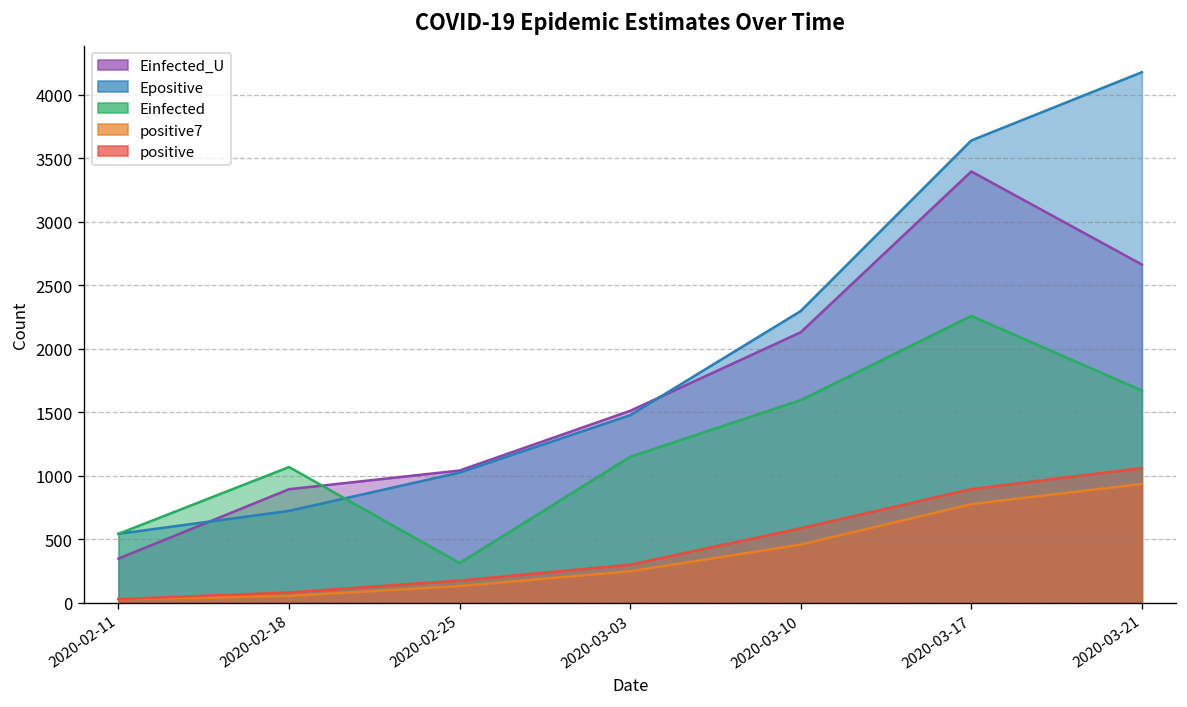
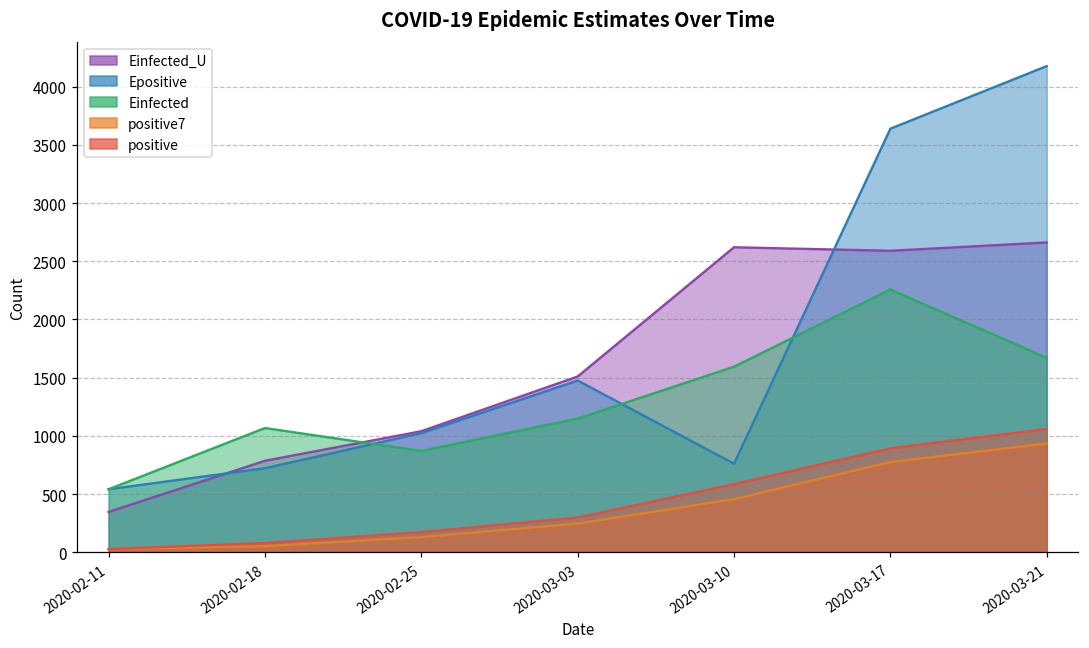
Einfected_U, 2020-02-18: 890 -> 790
Einfected, 2020-02-25: 310 -> 870
Einfected_U, 2020-03-10: 2130 -> 2620
Epositive, 2020-03-10: 2300 -> 760
Einfected_U, 2020-03-17: 3390 -> 2590
